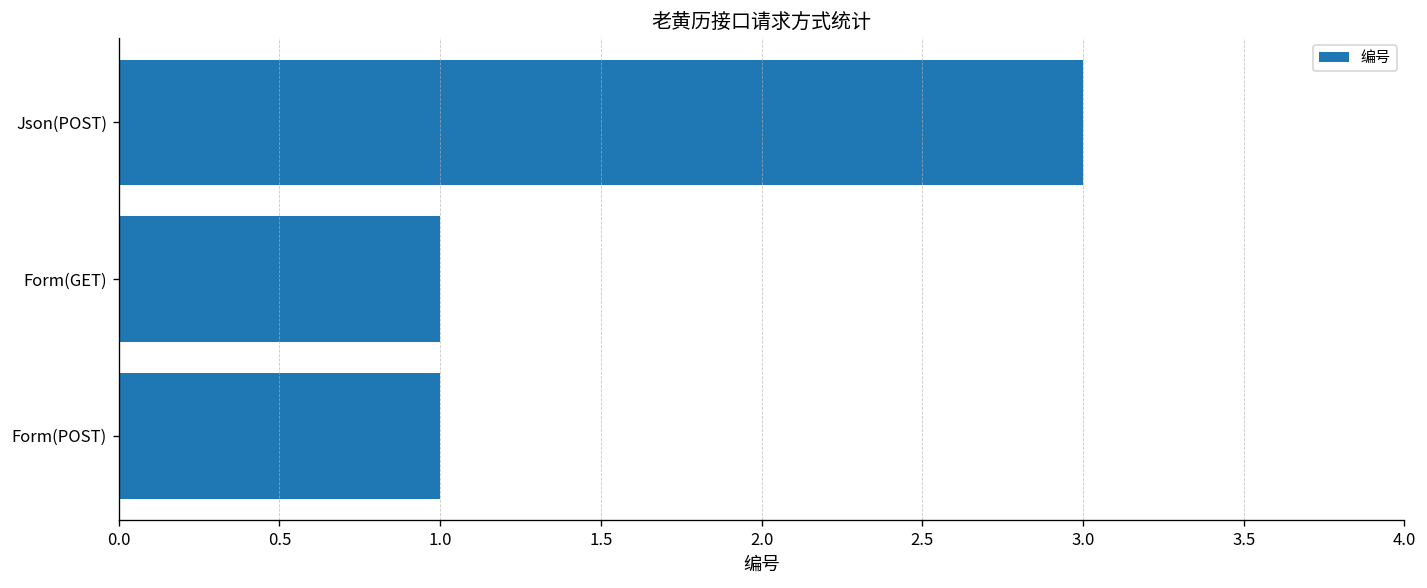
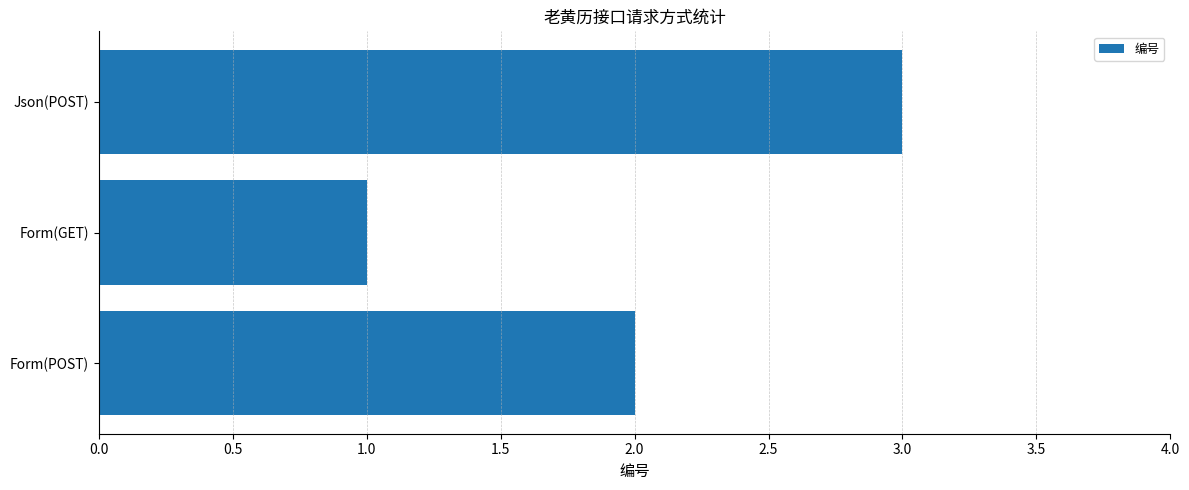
Form(POST): 1 -> 2
